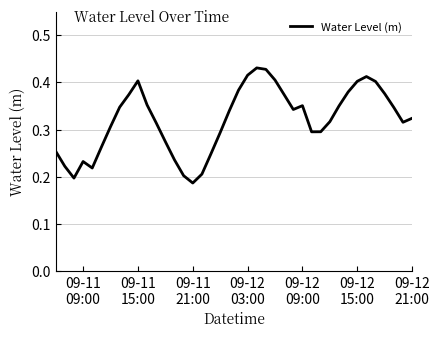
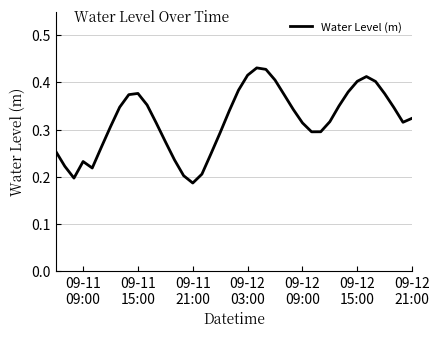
09-11 15:00: 0.40 -> 0.38
09-12 09:00: 0.35 -> 0.31
